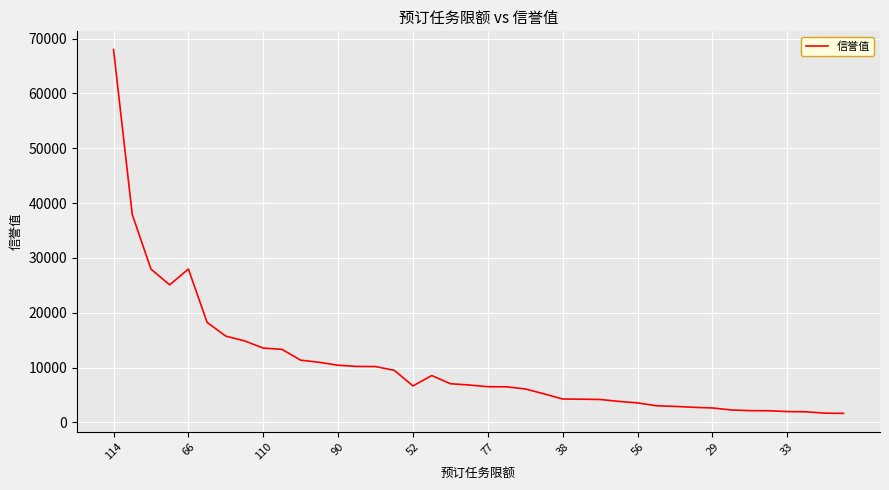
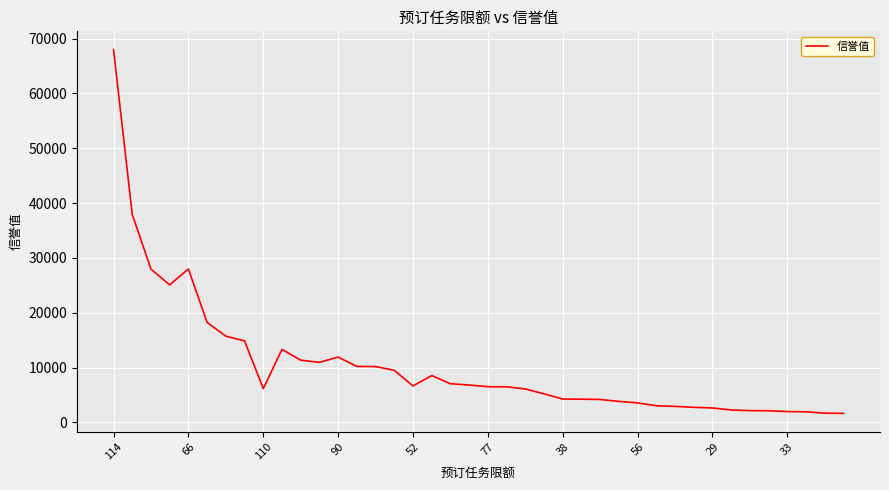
110: 14000 -> 6000
90: 10000 -> 12000
